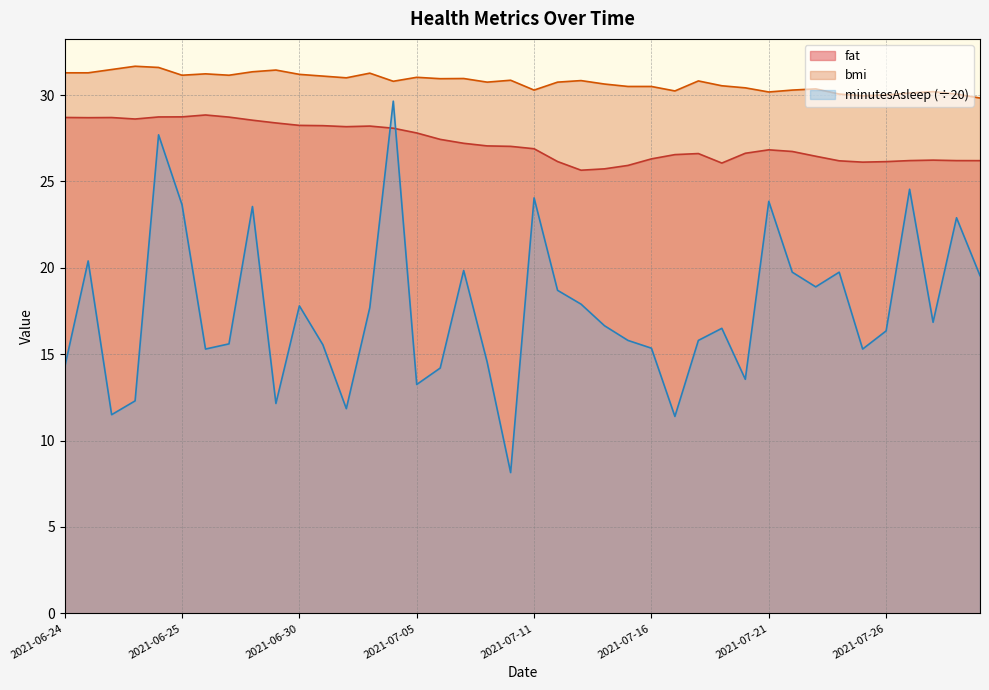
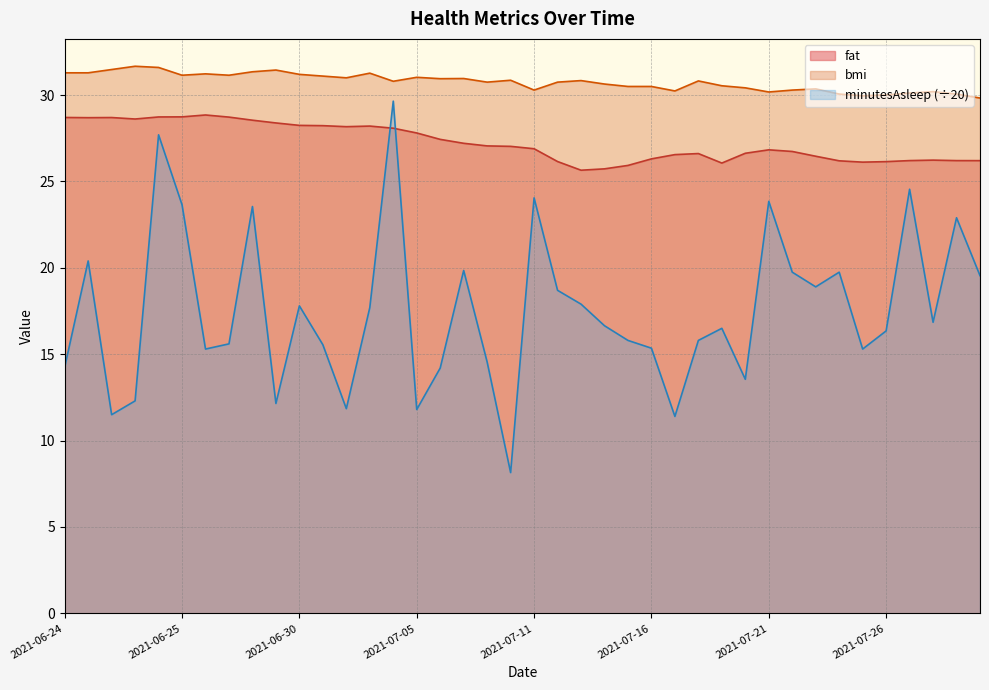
minutesAsleep (÷20), 2021-07-05: 13.3 -> 11.8
